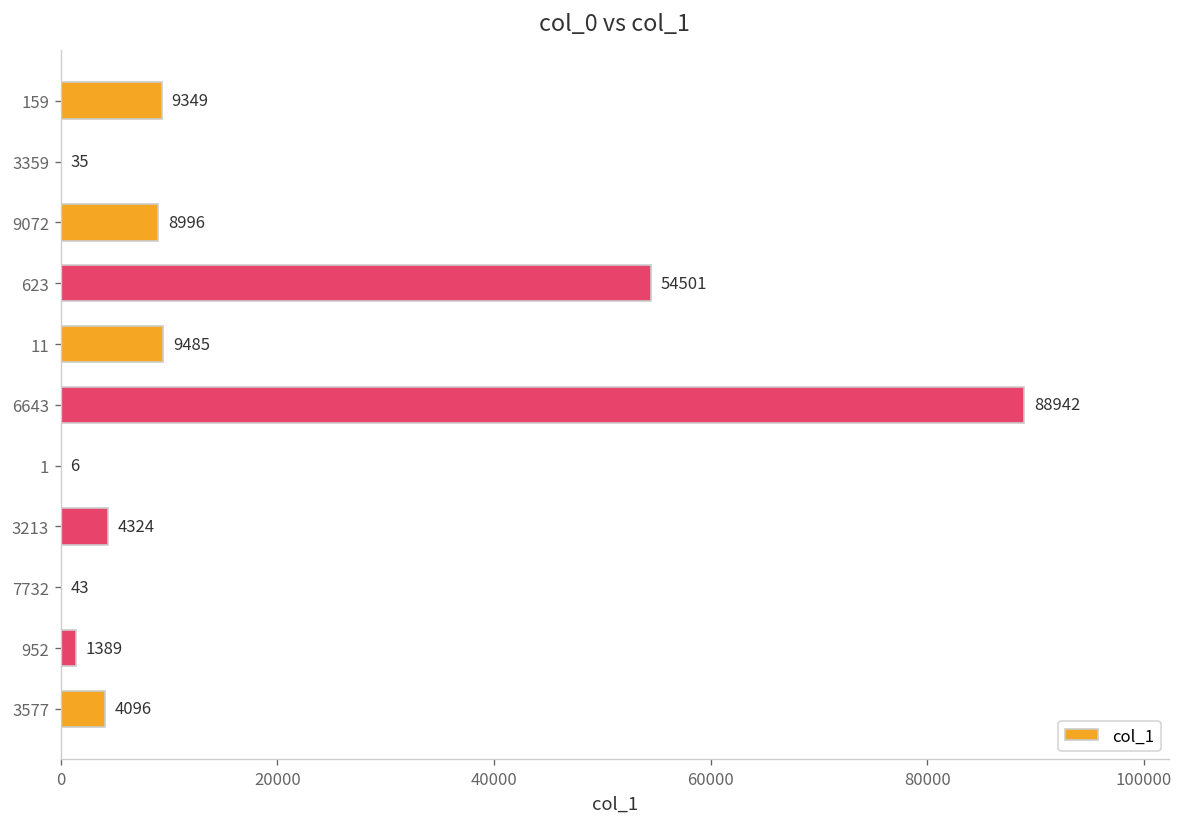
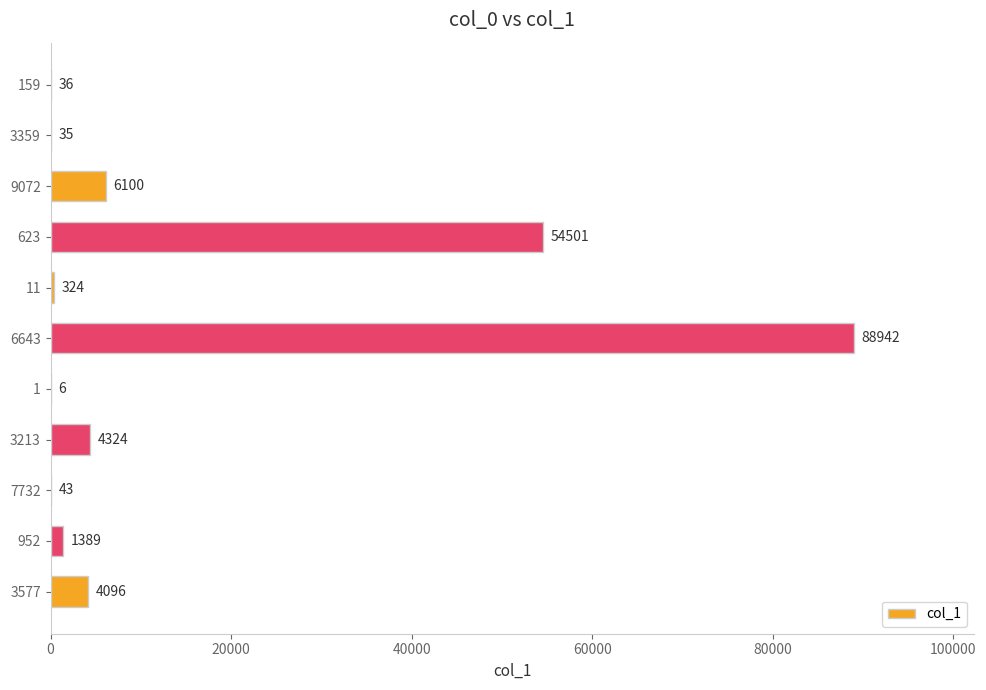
159: 9349 -> 36
9072: 8996 -> 6100
11: 9485 -> 324
